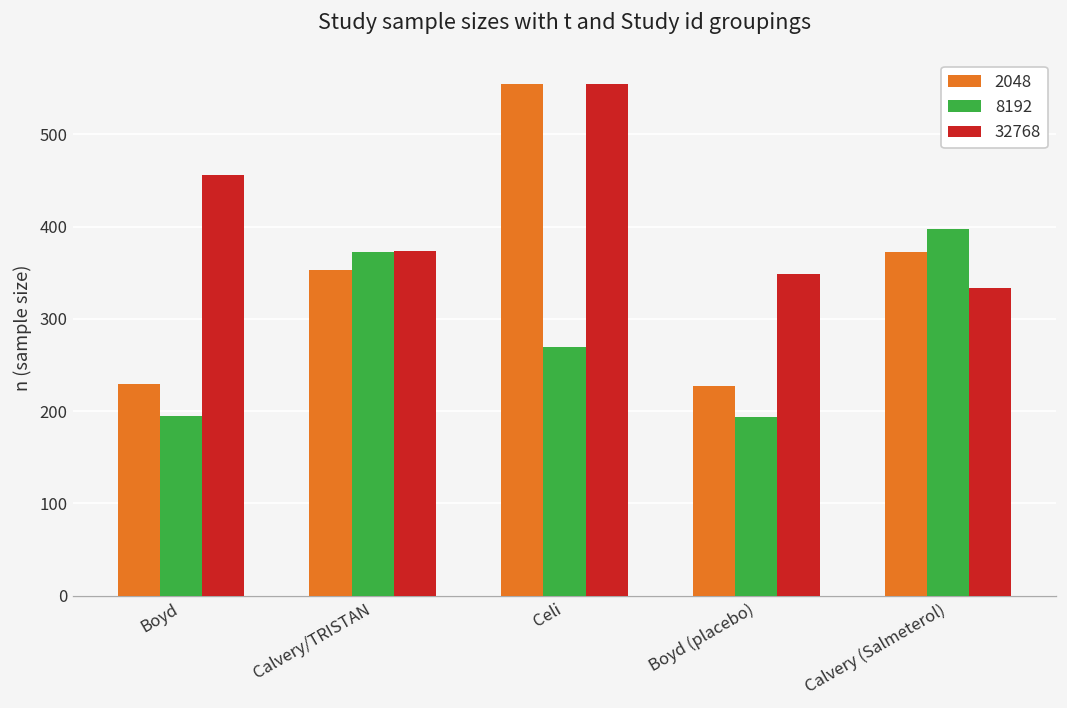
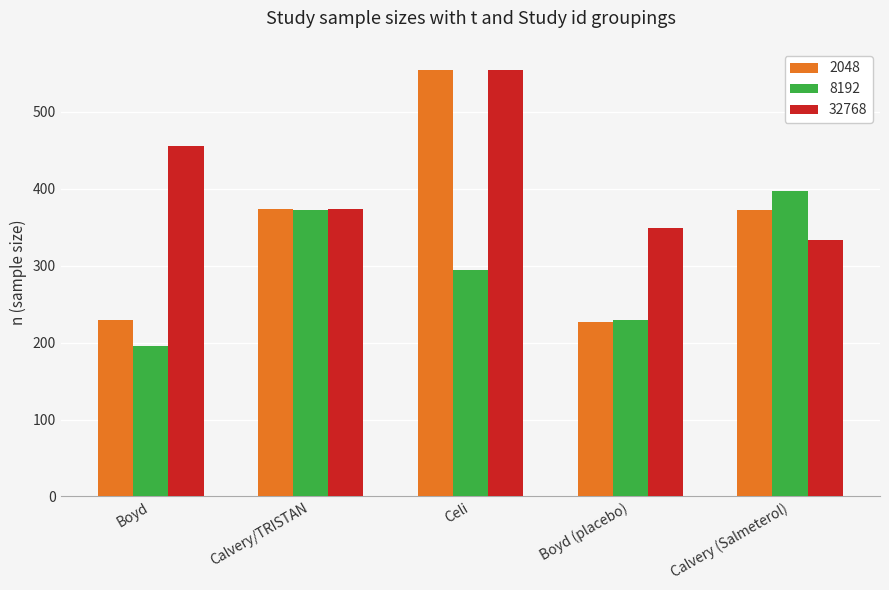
2048, Calvery/TRISTAN: 350 -> 370
8192, Celi: 270 -> 300
8192, Boyd (placebo): 190 -> 230
